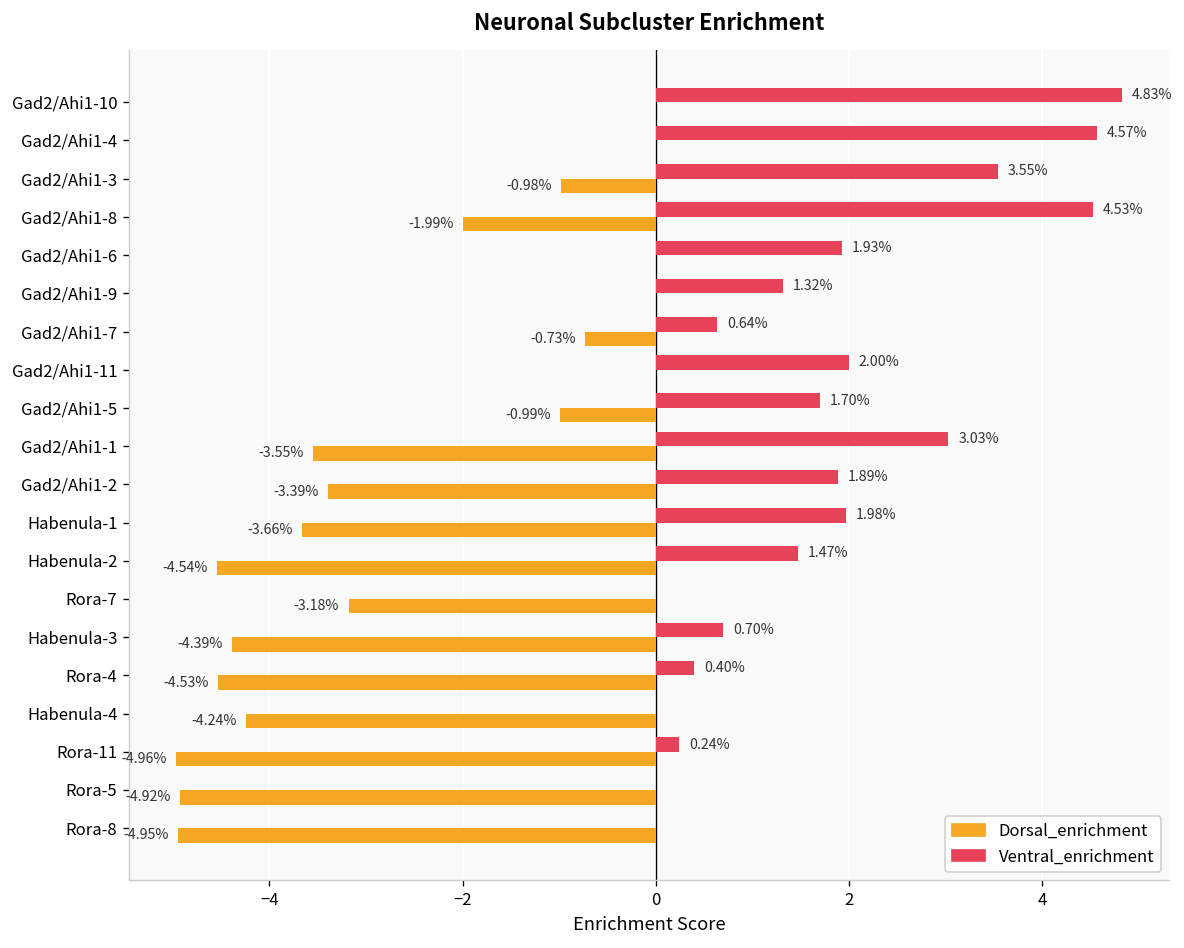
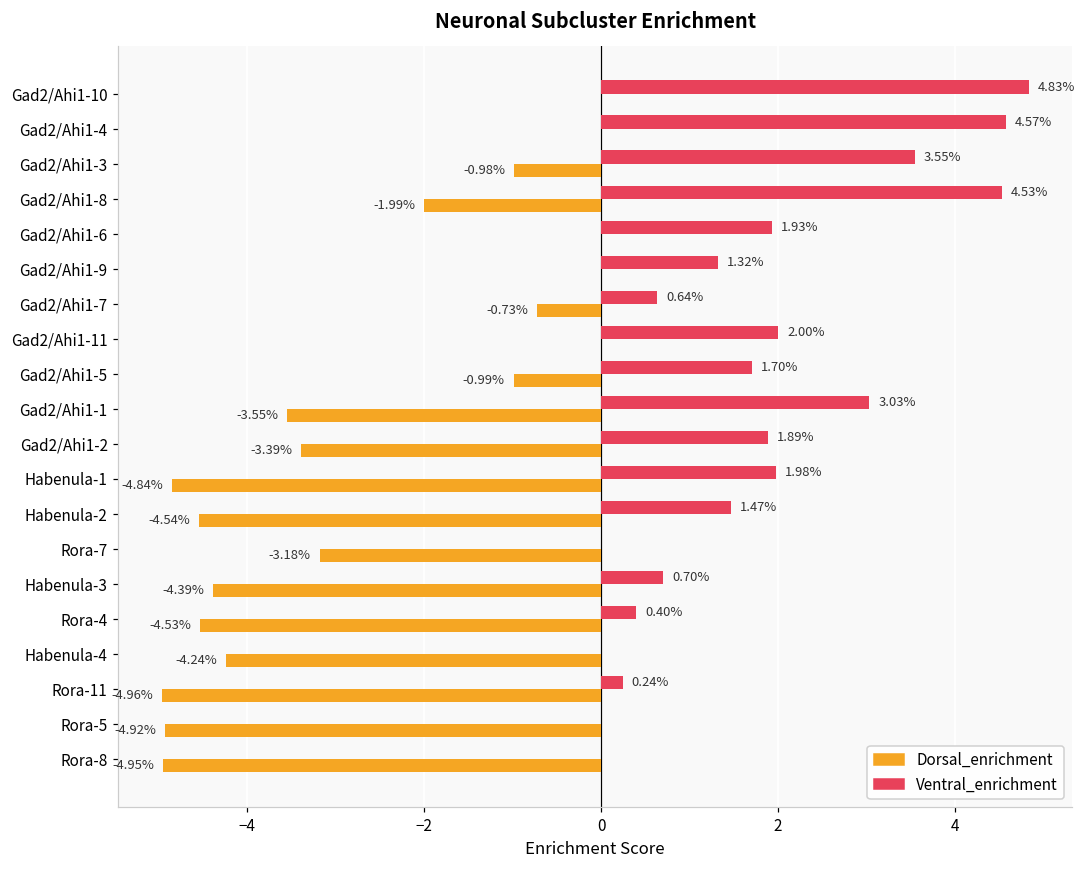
Dorsal_enrichment, Habenula-1: -3.66% -> -4.84%
